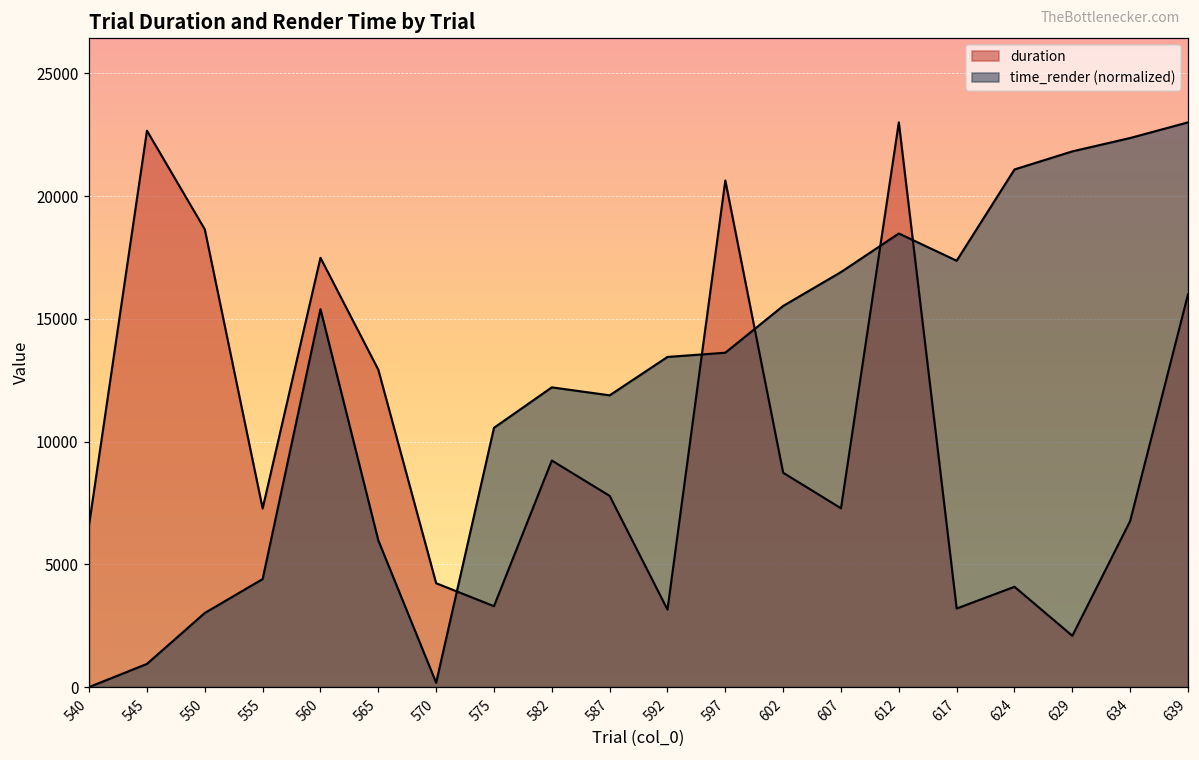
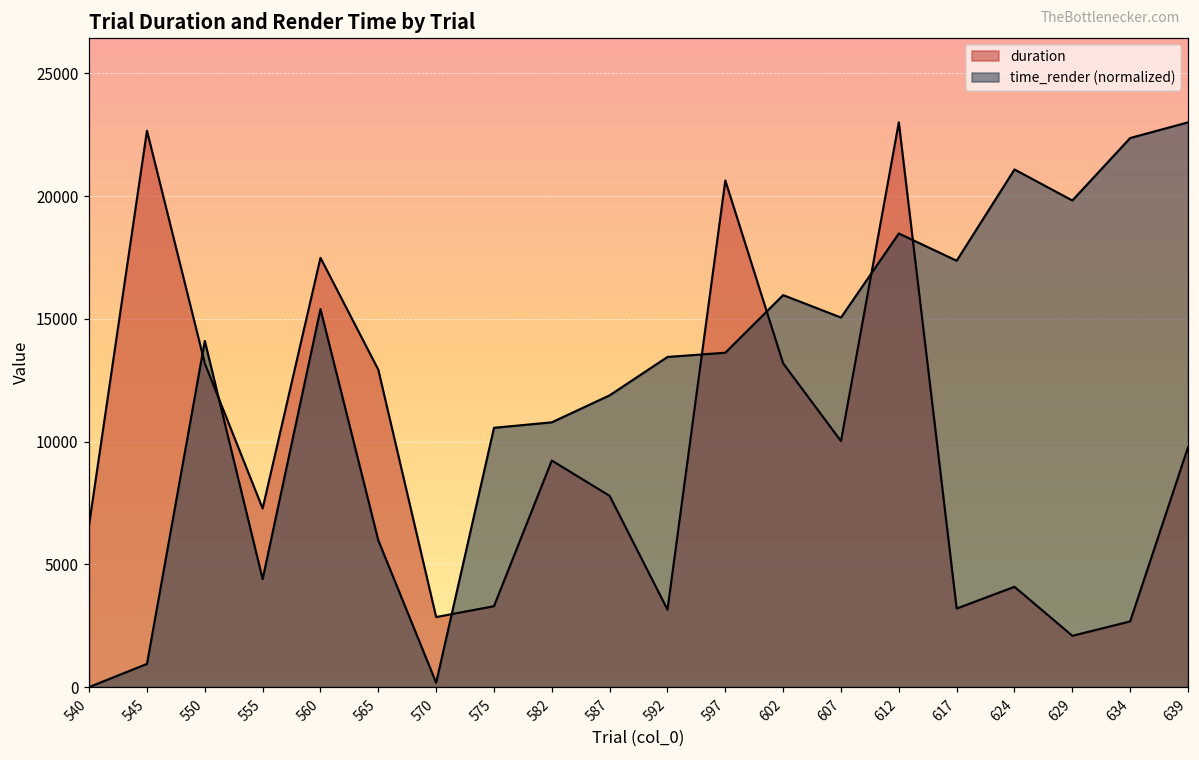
duration, 550: 18600 -> 13200
time_render (normalized), 550: 3000 -> 14100
duration, 570: 4200 -> 2900
time_render (normalized), 582: 12200 -> 10800
duration, 602: 8700 -> 13200
time_render (normalized), 602: 15500 -> 16000
duration, 607: 7300 -> 10000
time_render (normalized), 607: 16900 -> 15100
time_render (normalized), 629: 21800 -> 19800
duration, 634: 6800 -> 2700
duration, 639: 16000 -> 9800
